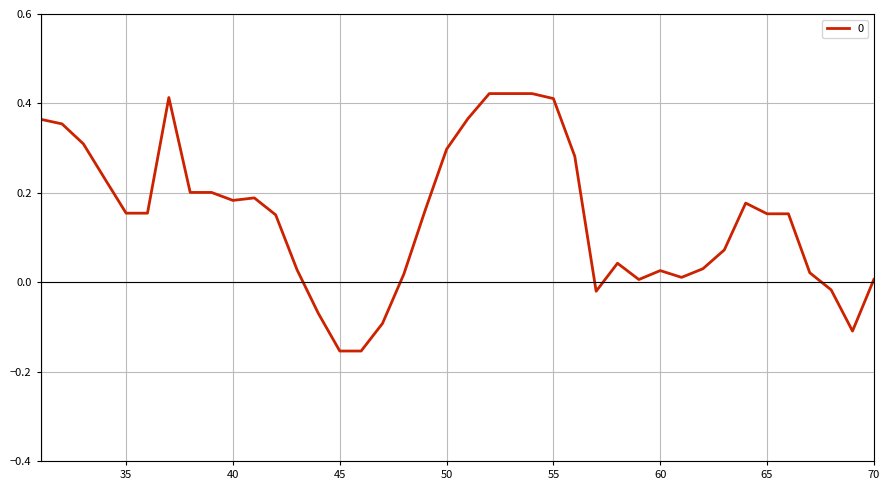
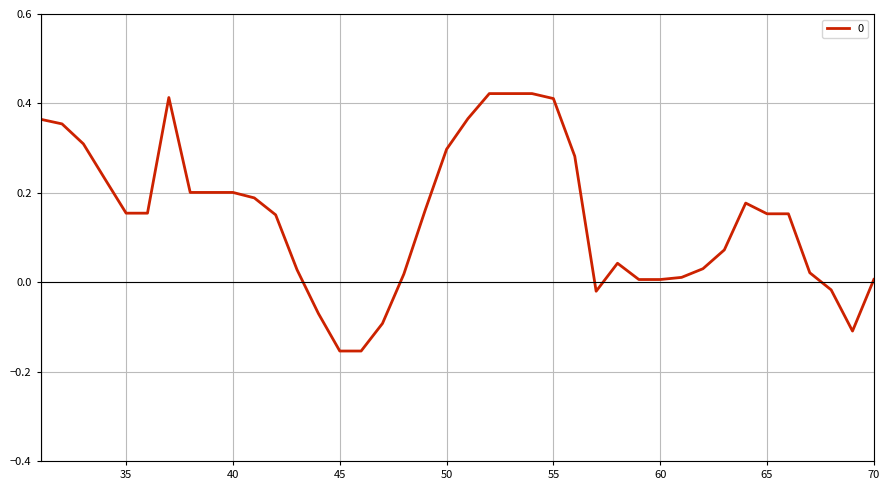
40: 0.18 -> 0.20
60: 0.03 -> 0.01
